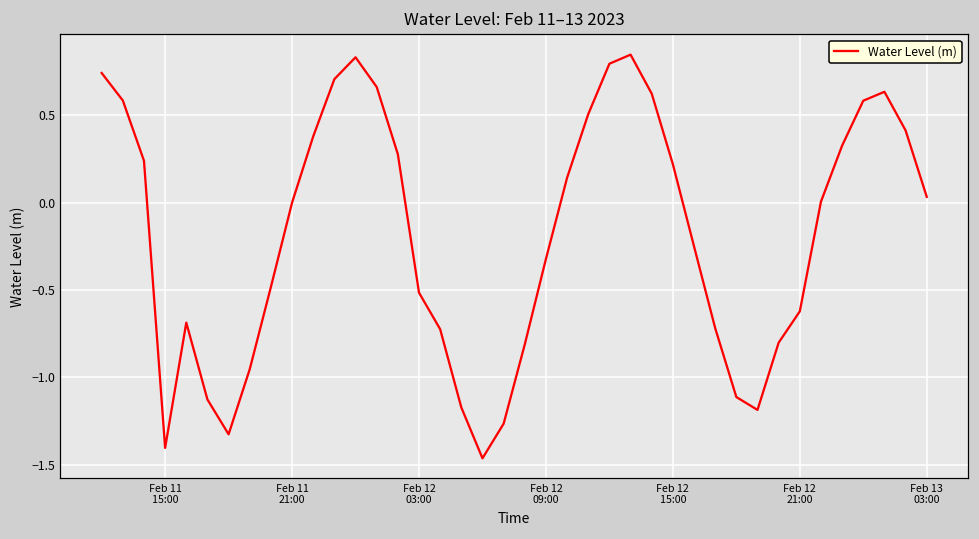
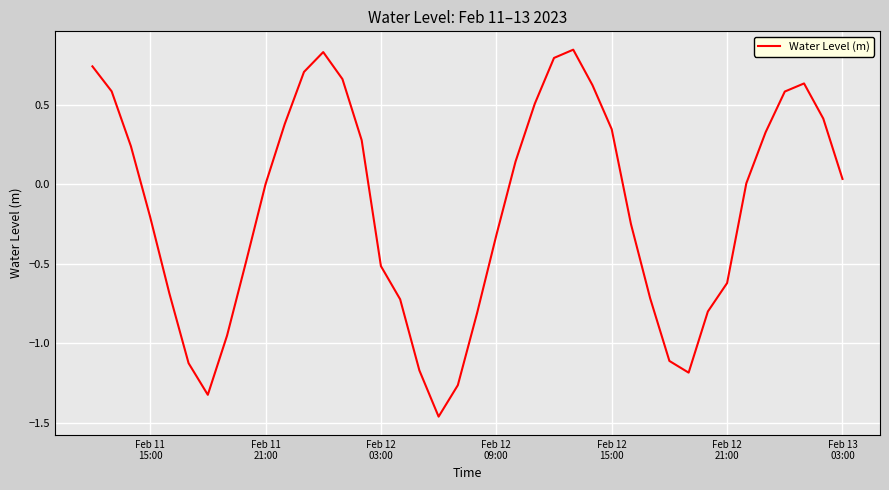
Feb 11 15:00: -1.40 -> -0.20
Feb 12 15:00: 0.22 -> 0.35
